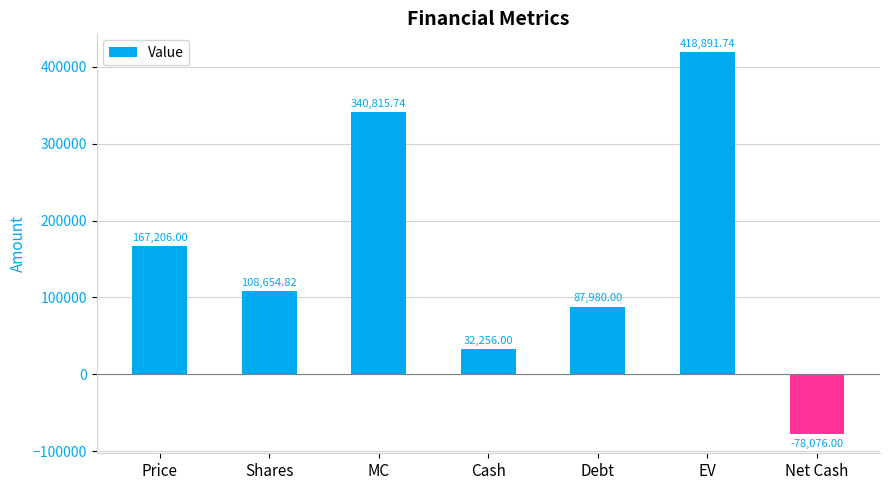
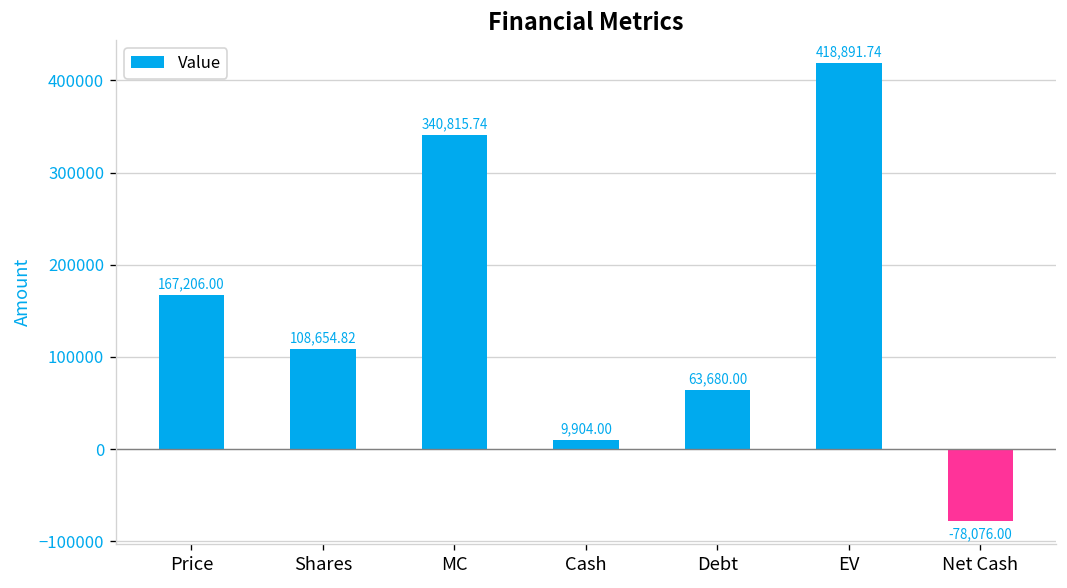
Cash: 32,256.00 -> 9,904.00
Debt: 87,980.00 -> 63,680.00
